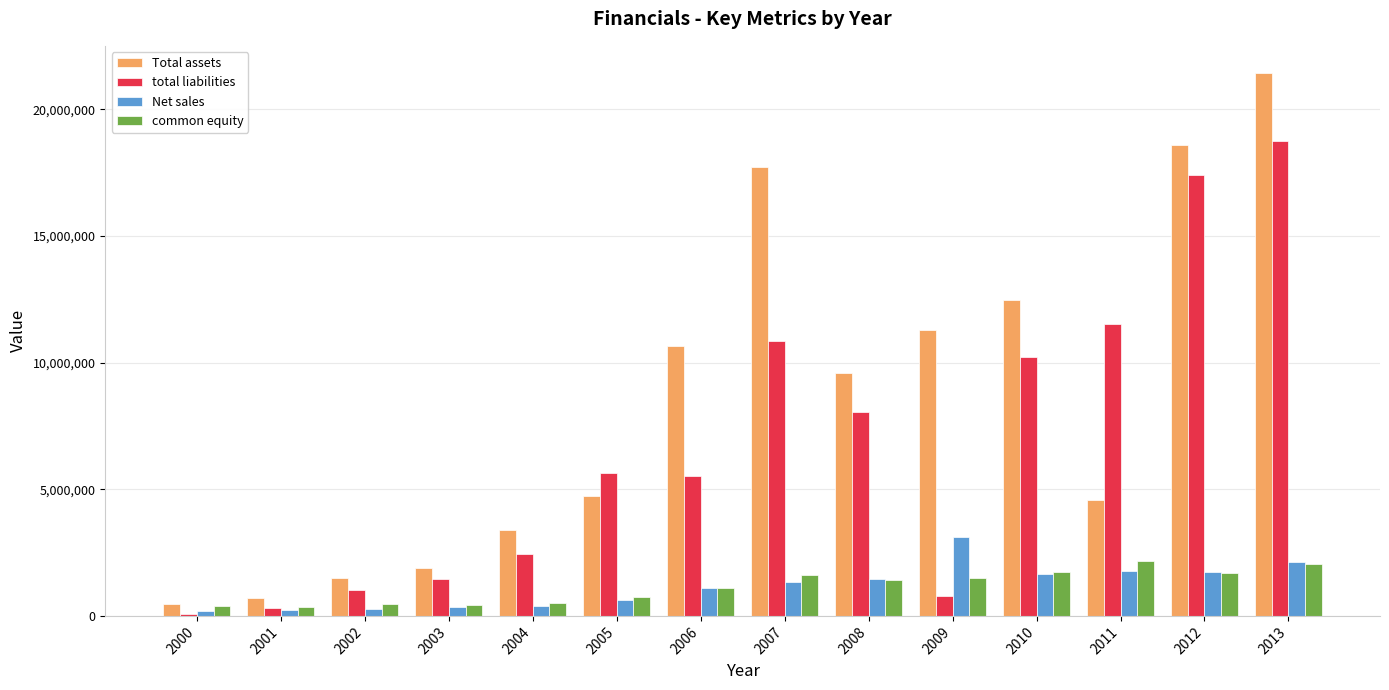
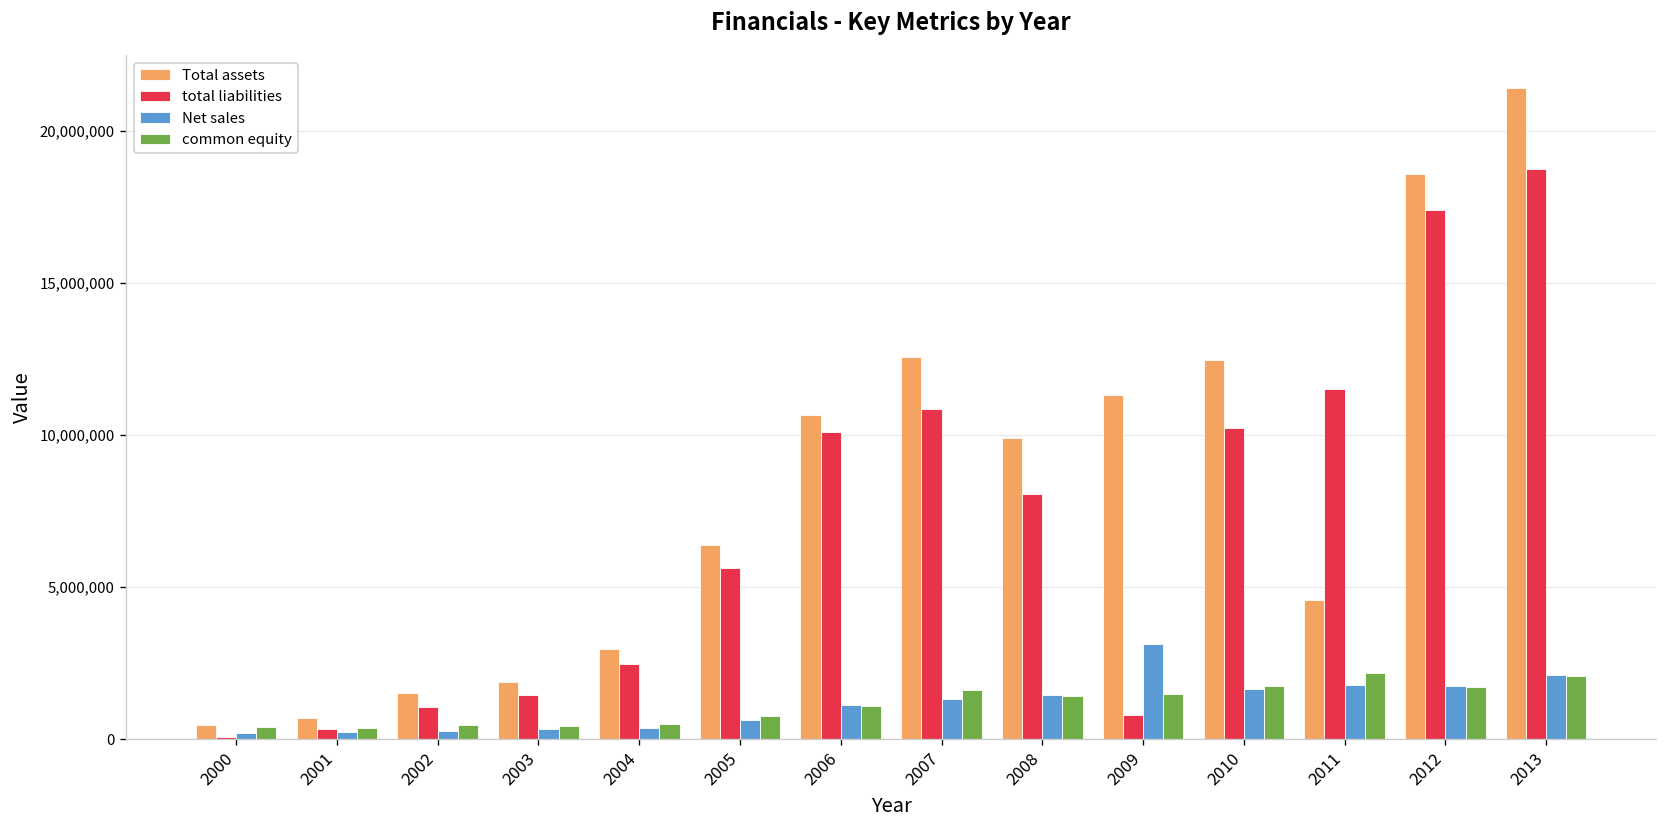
Total assets, 2004: 3,400,000 -> 3,000,000
Total assets, 2005: 4,700,000 -> 6,400,000
total liabilities, 2006: 5,500,000 -> 10,100,000
Total assets, 2007: 17,700,000 -> 12,600,000
Total assets, 2008: 9,600,000 -> 9,900,000
